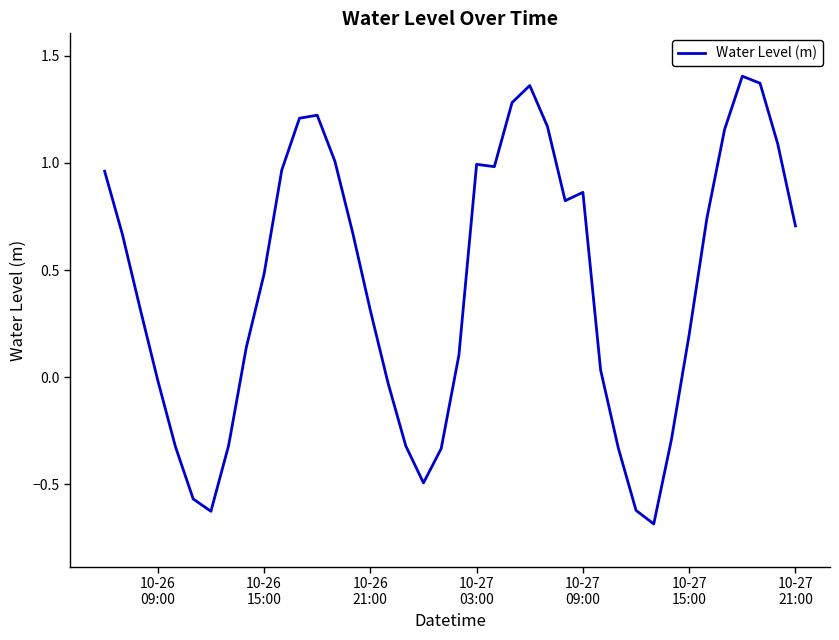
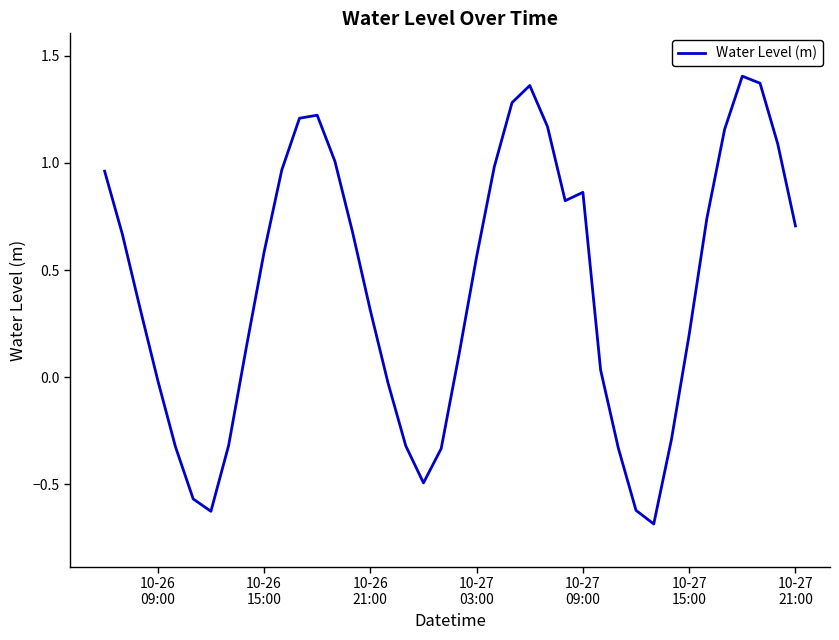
10-26 15:00: 0.48 -> 0.58
10-27 03:00: 0.99 -> 0.56
